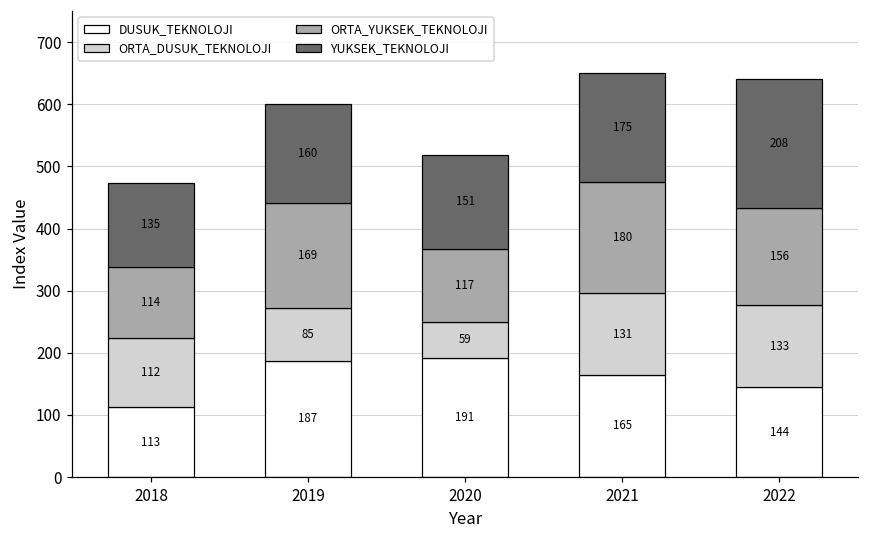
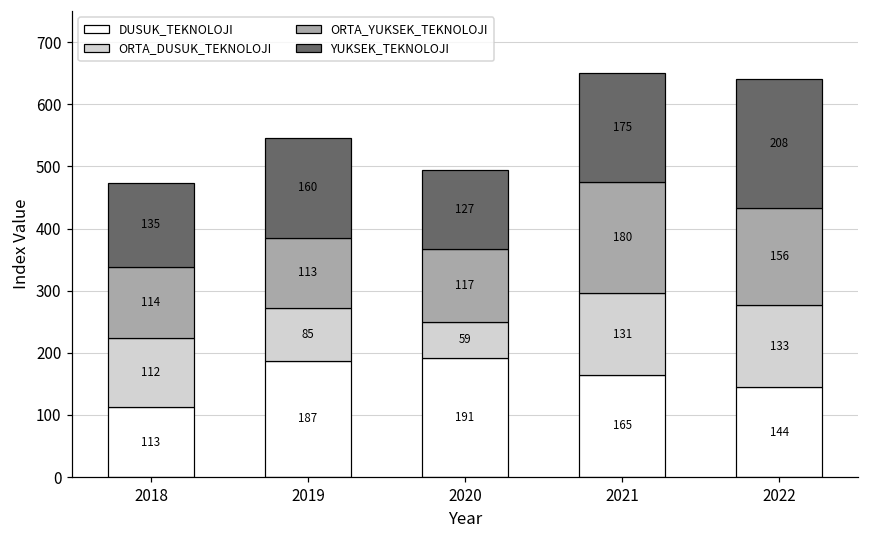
ORTA_YUKSEK_TEKNOLOJI, 2019: 169 -> 113
YUKSEK_TEKNOLOJI, 2020: 151 -> 127
